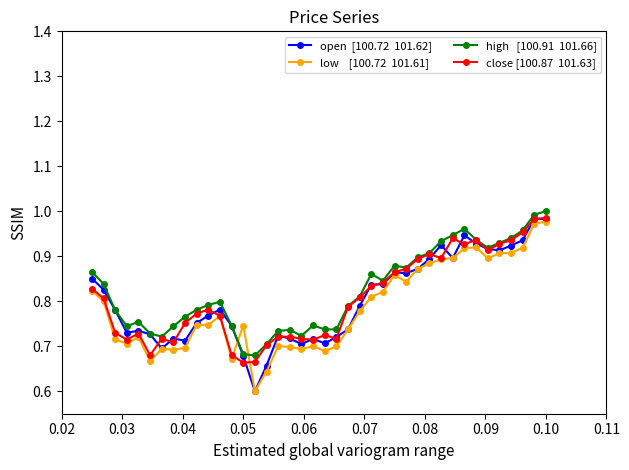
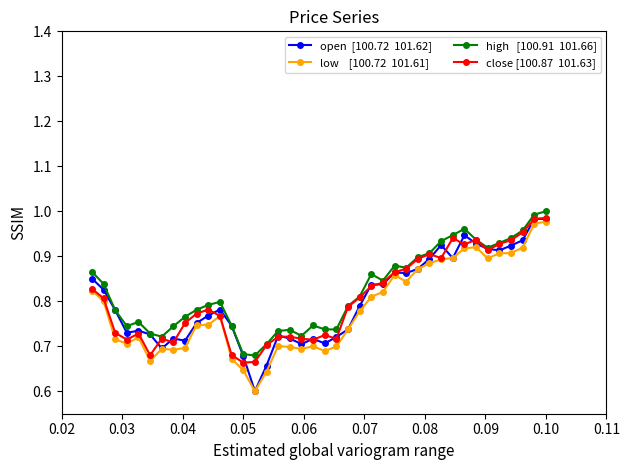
low [100.72 101.61], 0.05: 0.75 -> 0.65
